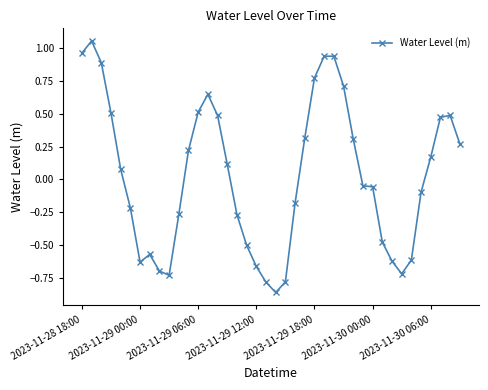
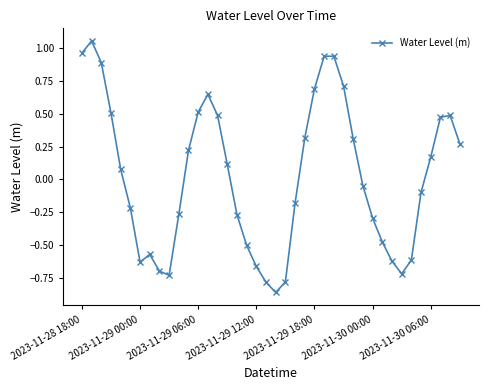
2023-11-29 18:00: 0.77 -> 0.69
2023-11-30 00:00: -0.06 -> -0.30
